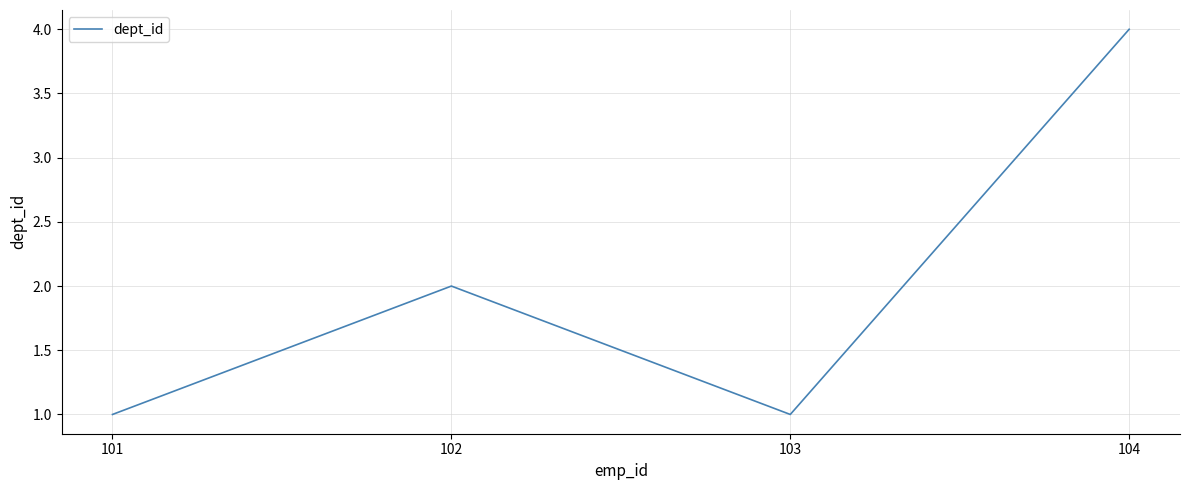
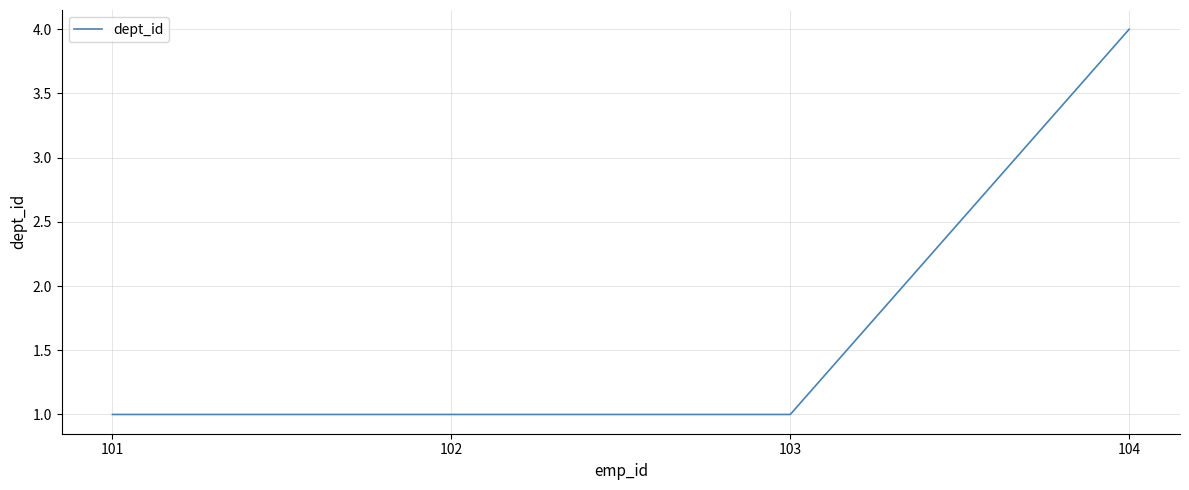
102: 2 -> 1
